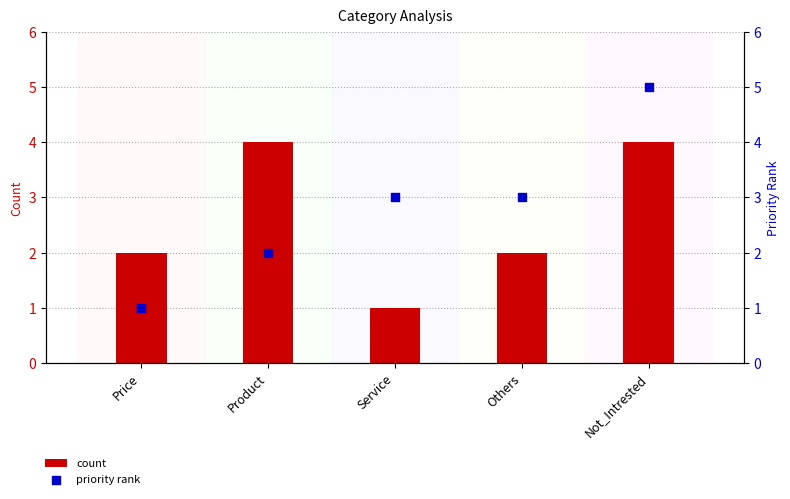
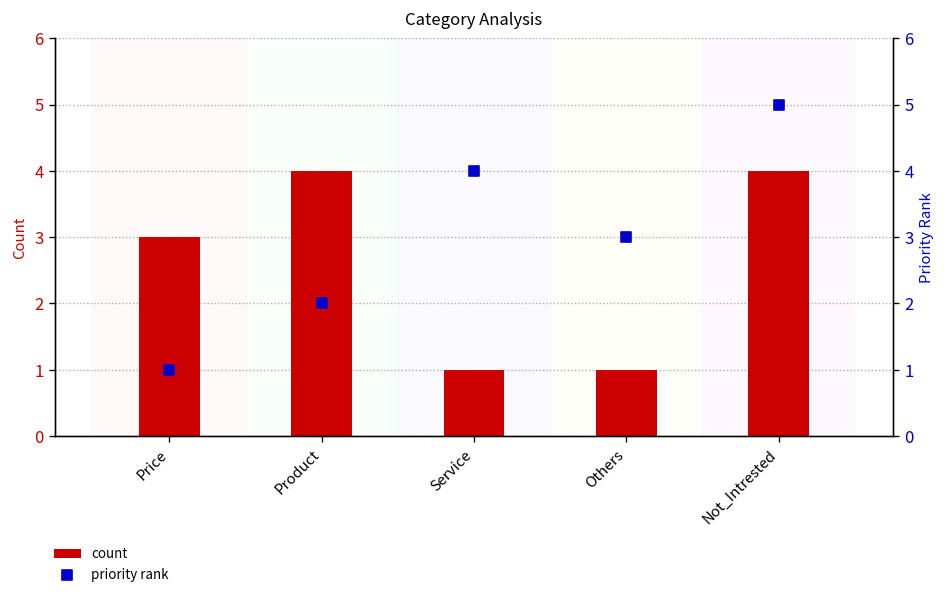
count, Price: 2 -> 3
count, Others: 2 -> 1
priority rank, Service: 3 -> 4
